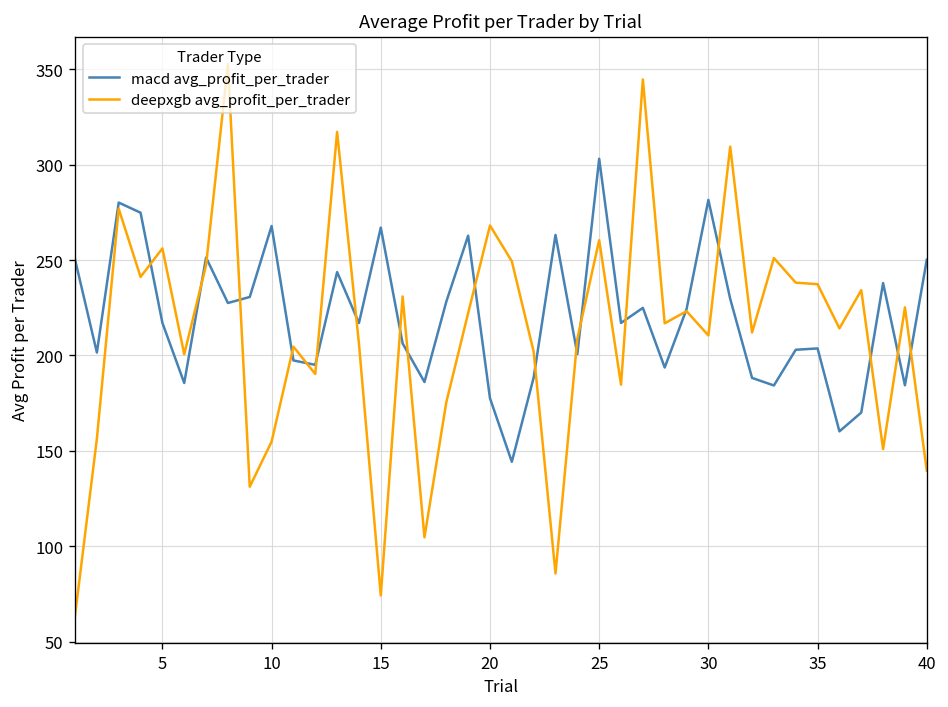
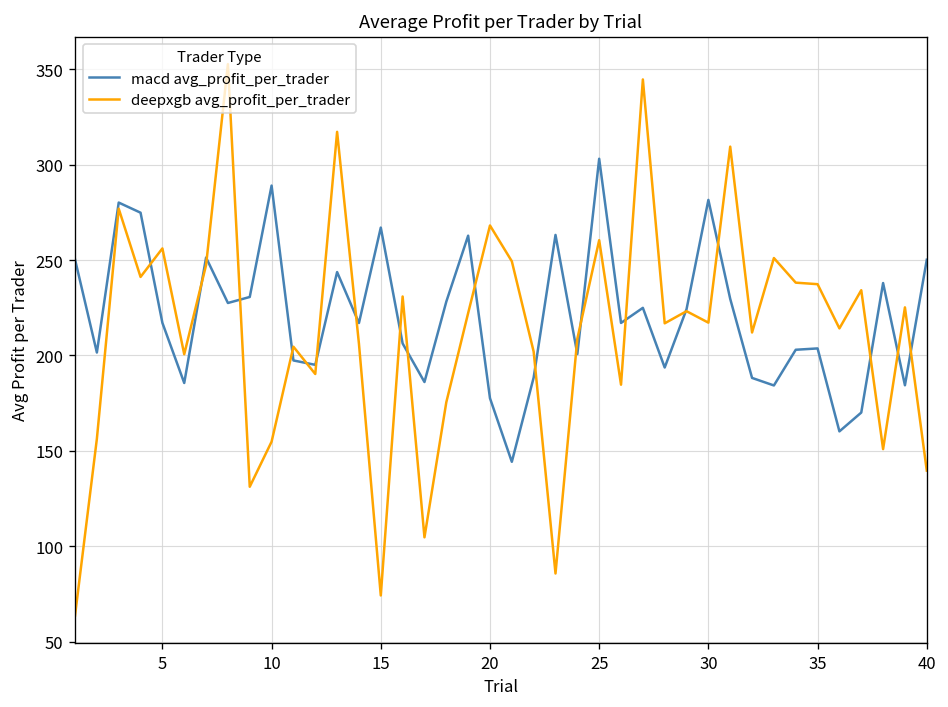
macd avg_profit_per_trader, 10: 268 -> 289
deepxgb avg_profit_per_trader, 30: 211 -> 217
